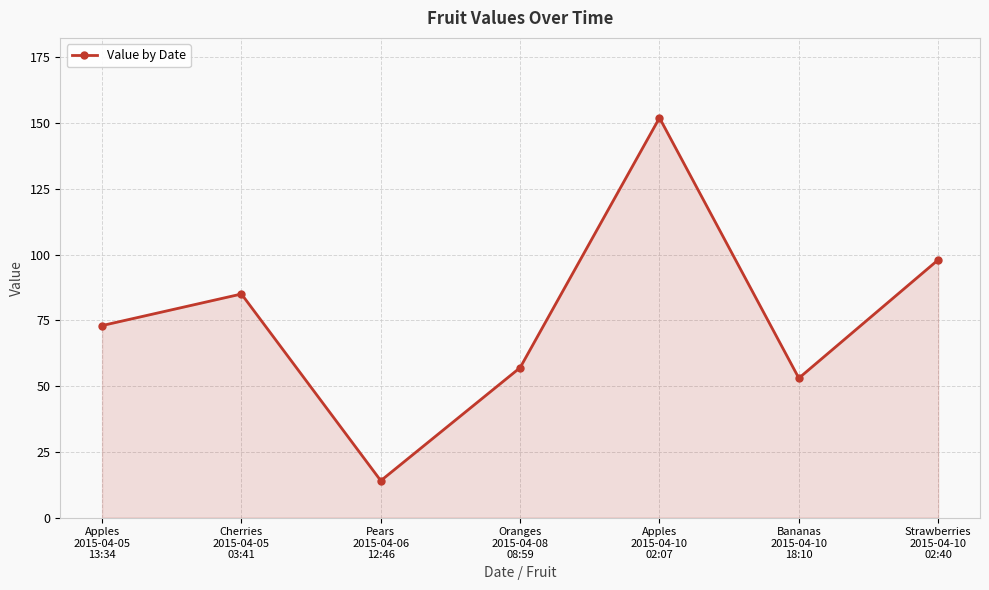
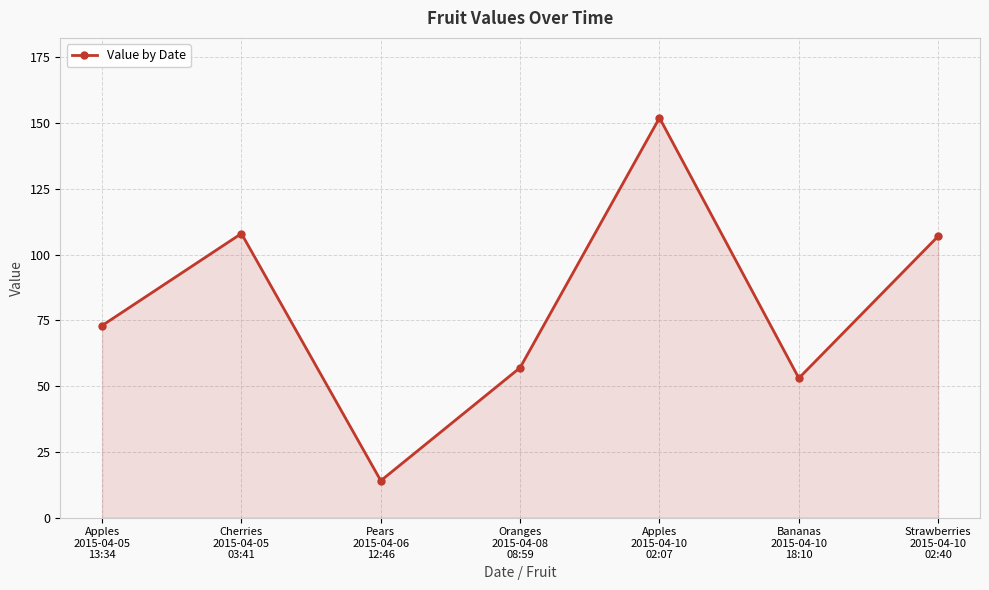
Cherries 2015-04-05 03:41: 85 -> 108
Strawberries 2015-04-10 02:40: 98 -> 107
